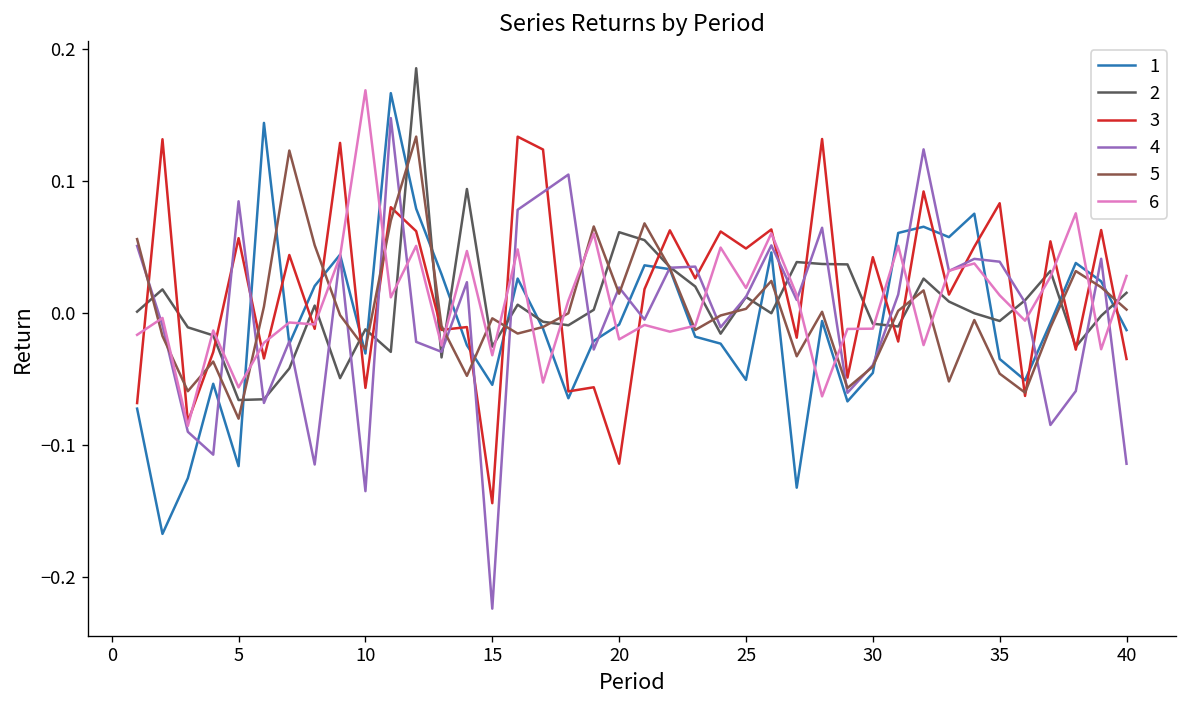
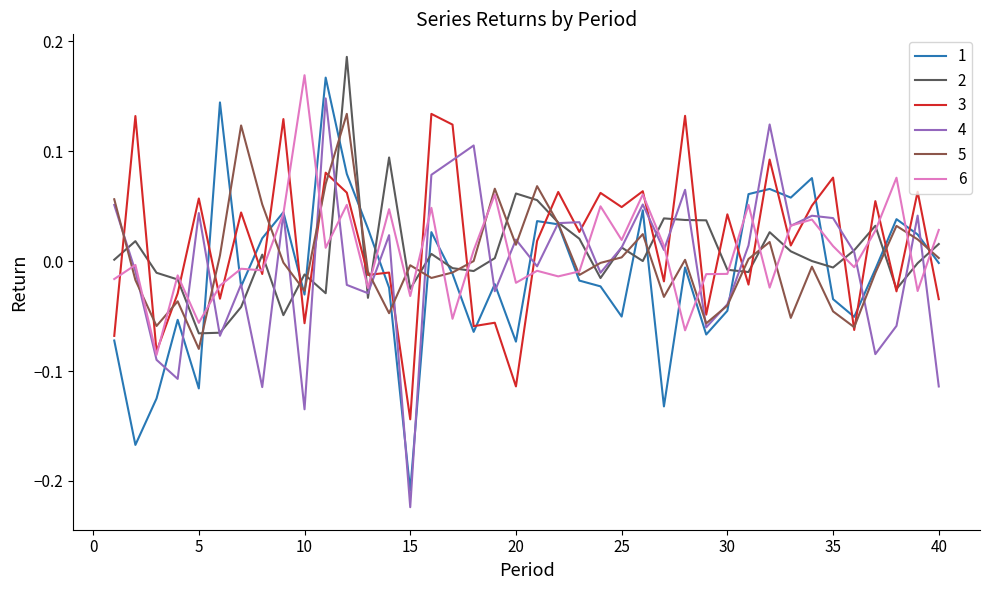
4, 5: 0.085 -> 0.044
1, 15: -0.054 -> -0.209
1, 20: -0.009 -> -0.073
3, 35: 0.083 -> 0.076
1, 40: -0.013 -> -0.002
